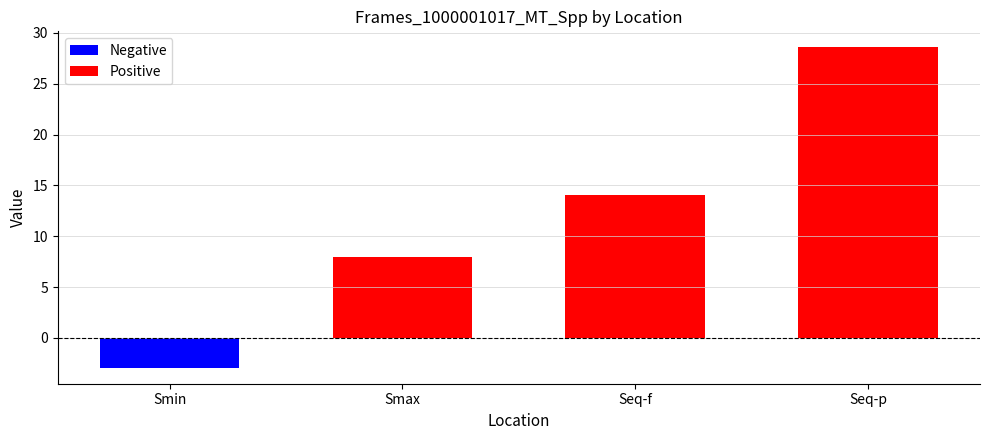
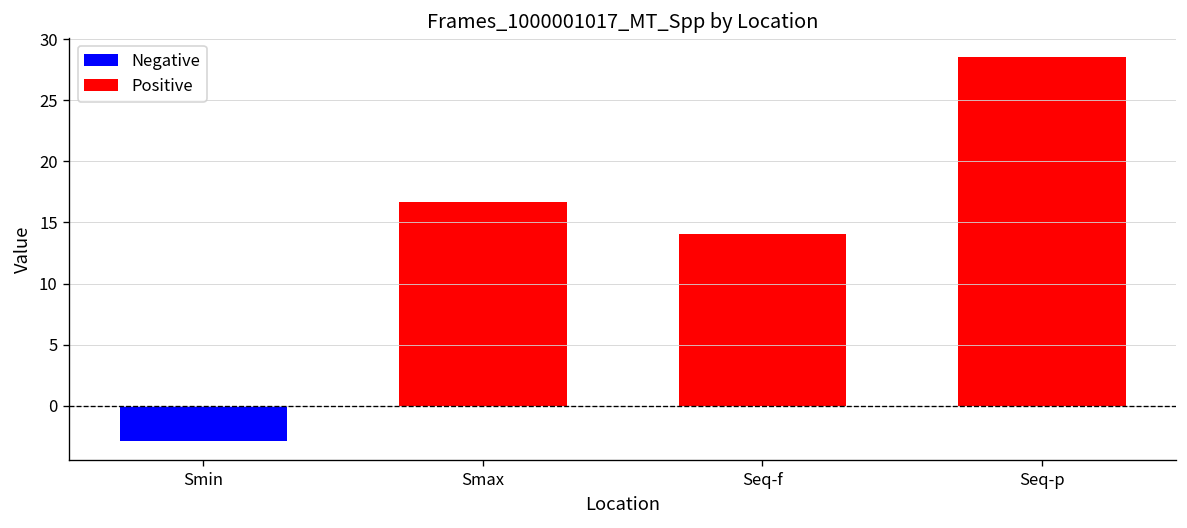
Positive, Smax: 8.0 -> 16.6
